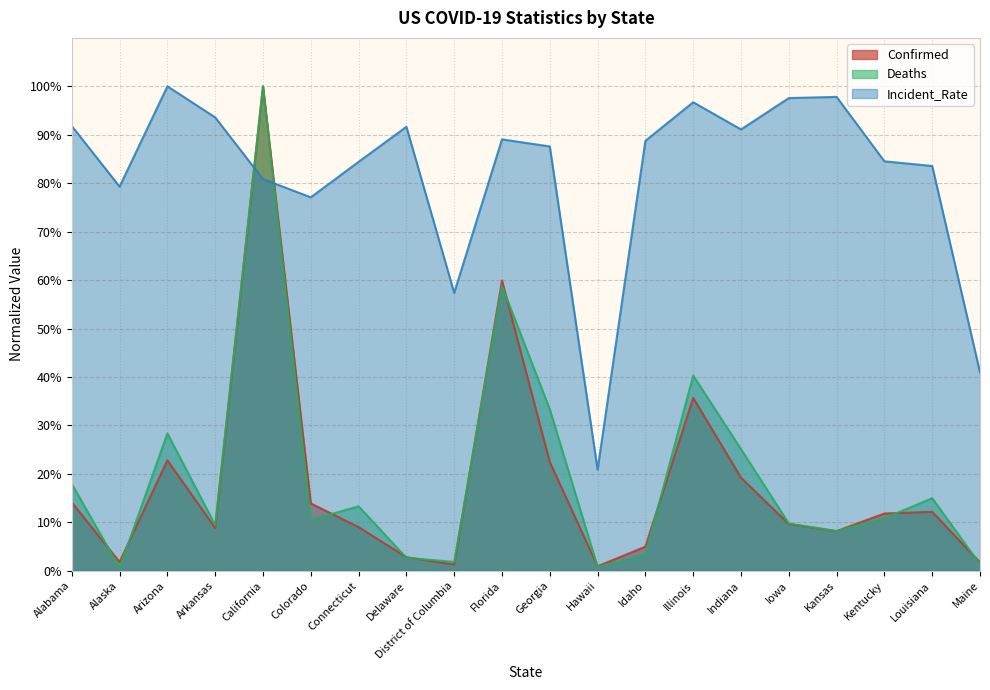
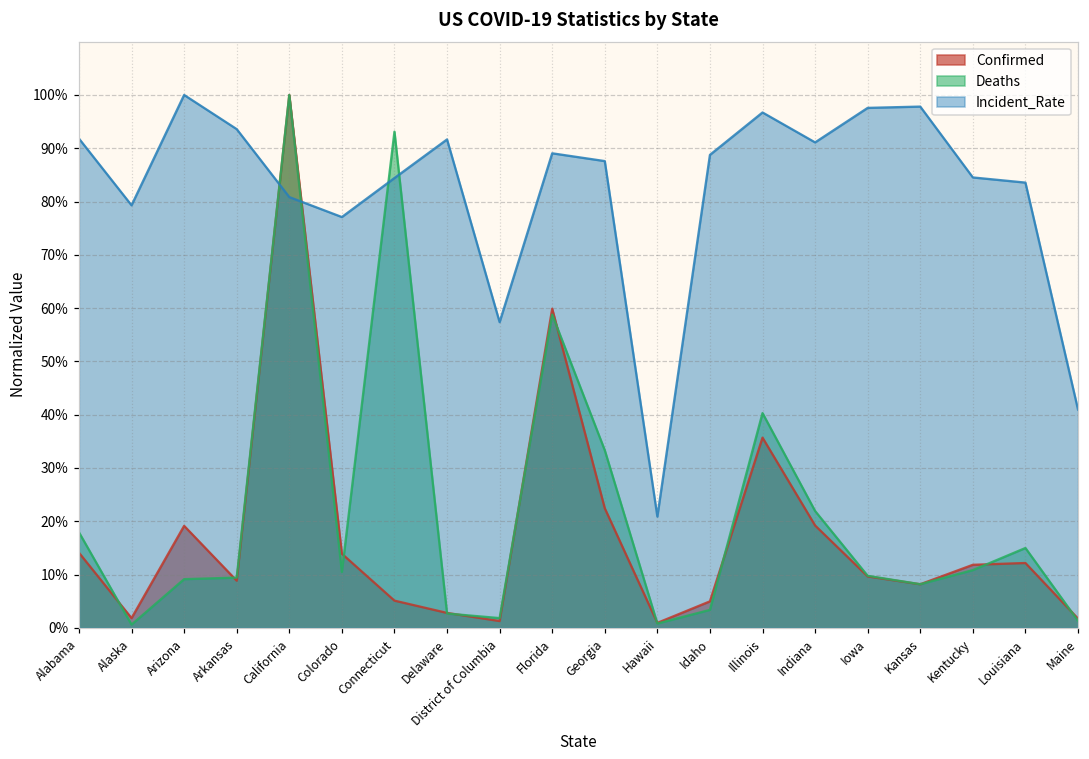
Confirmed, Arizona: 23% -> 19%
Deaths, Arizona: 28% -> 9%
Confirmed, Connecticut: 9% -> 5%
Deaths, Connecticut: 13% -> 93%
Deaths, Indiana: 25% -> 22%
